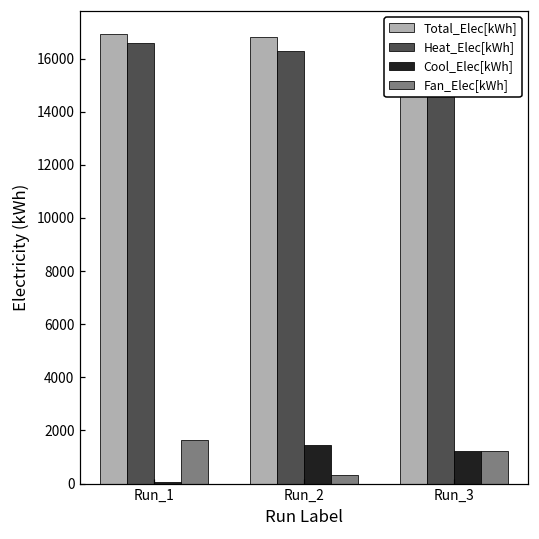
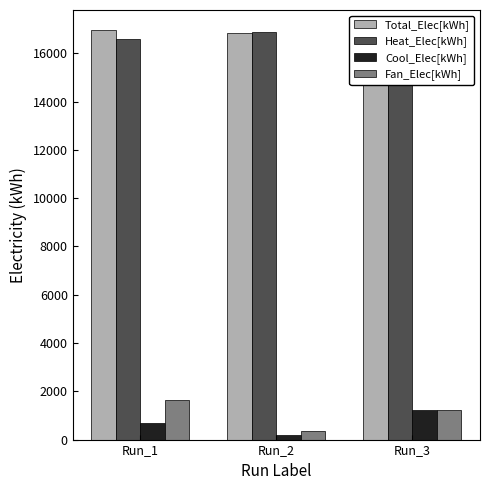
Cool_Elec[kWh], Run_1: 100 -> 700
Heat_Elec[kWh], Run_2: 16300 -> 16900
Cool_Elec[kWh], Run_2: 1400 -> 200
